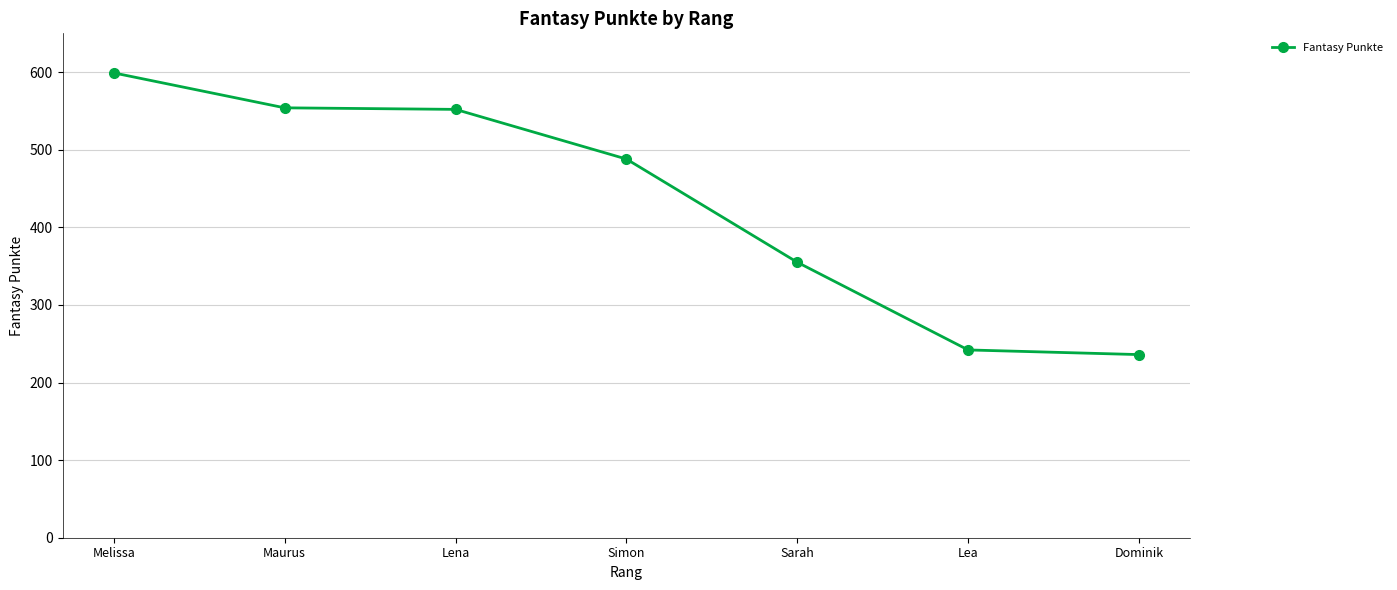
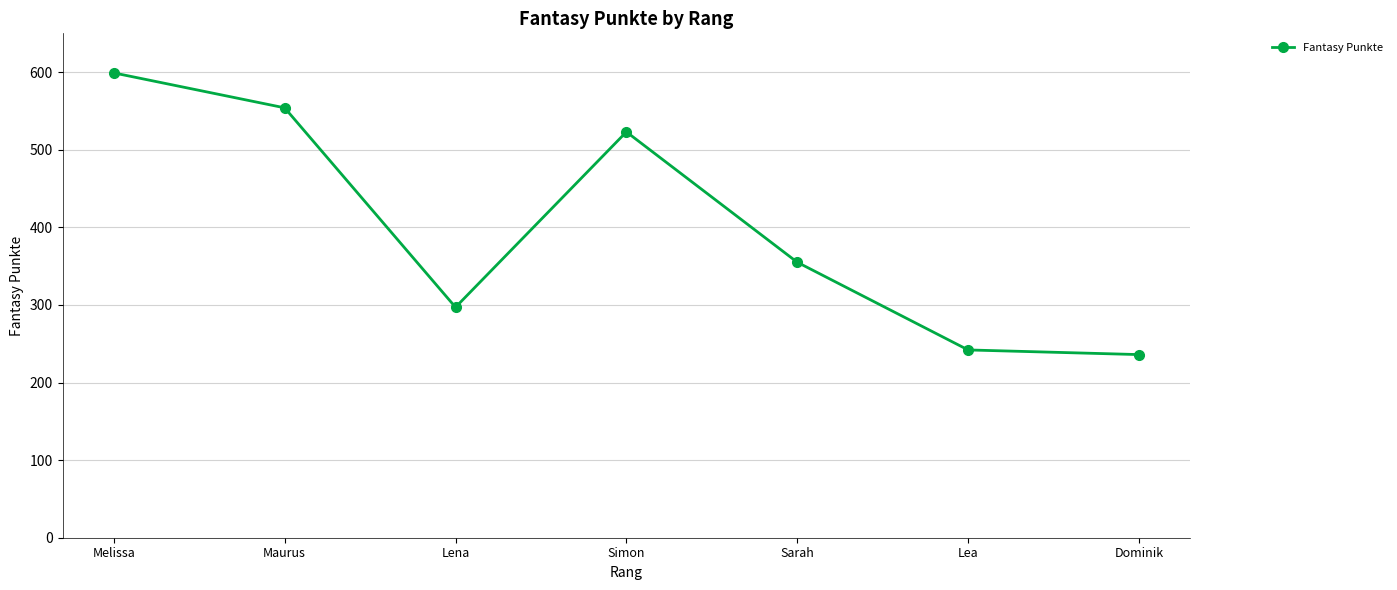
Lena: 550 -> 300
Simon: 490 -> 520
